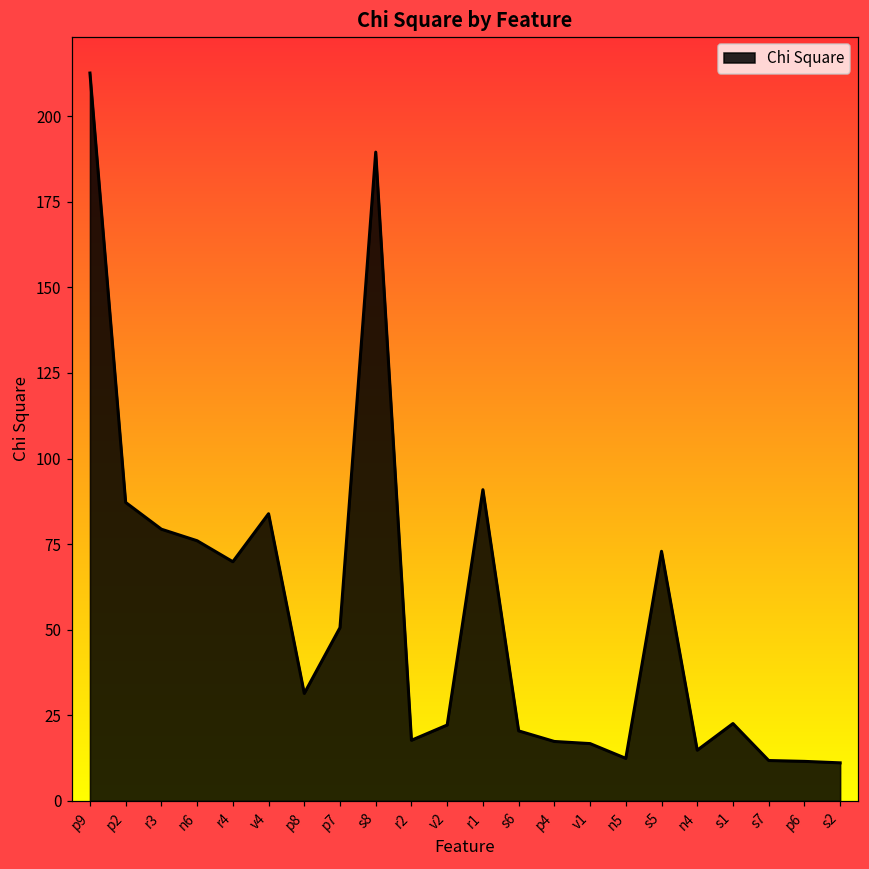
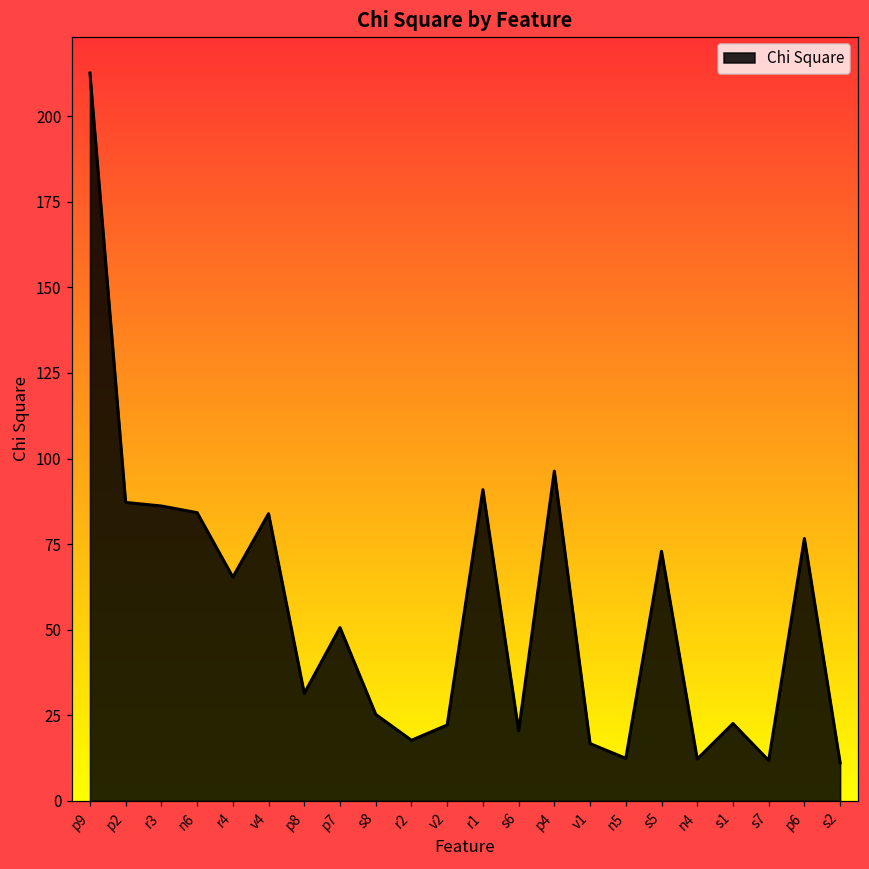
r3: 79 -> 86
n6: 76 -> 84
r4: 70 -> 65
s8: 189 -> 25
p4: 17 -> 96
n4: 15 -> 12
p6: 12 -> 77
